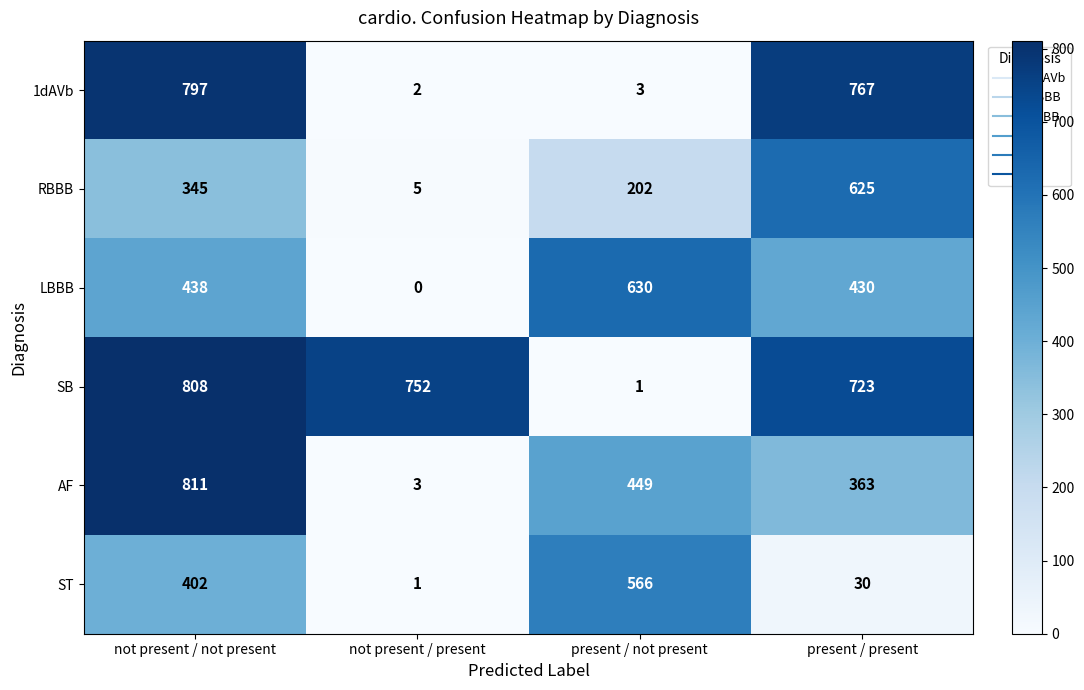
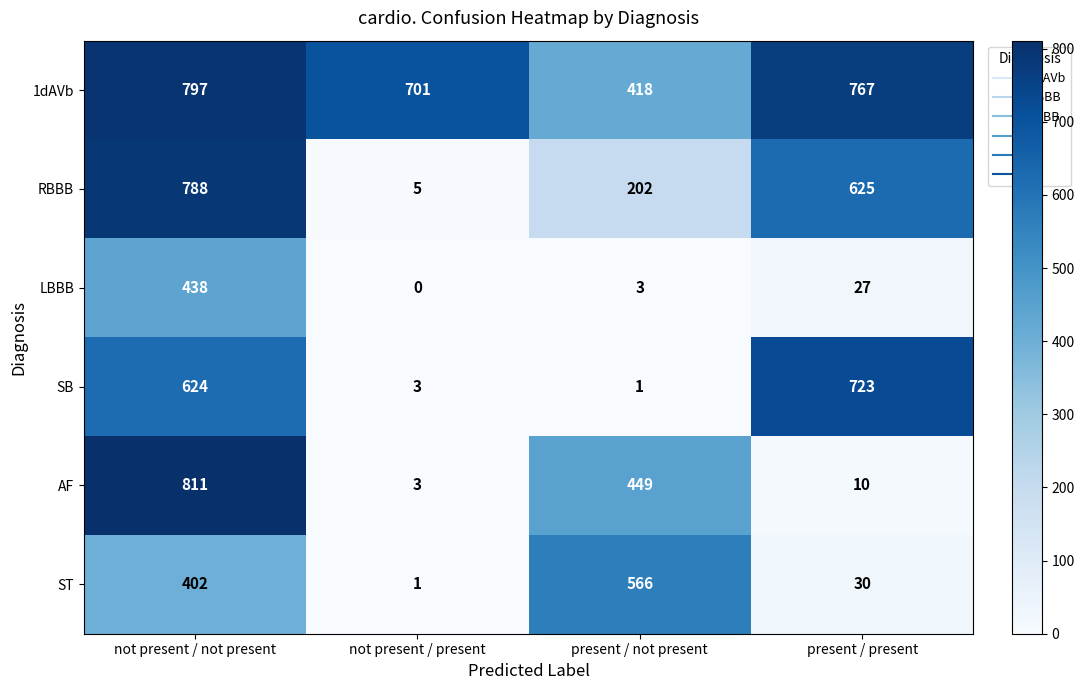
1dAVb, not present / present: 2 -> 701
1dAVb, present / not present: 3 -> 418
RBBB, not present / not present: 345 -> 788
LBBB, present / not present: 630 -> 3
LBBB, present / present: 430 -> 27
SB, not present / not present: 808 -> 624
SB, not present / present: 752 -> 3
AF, present / present: 363 -> 10
